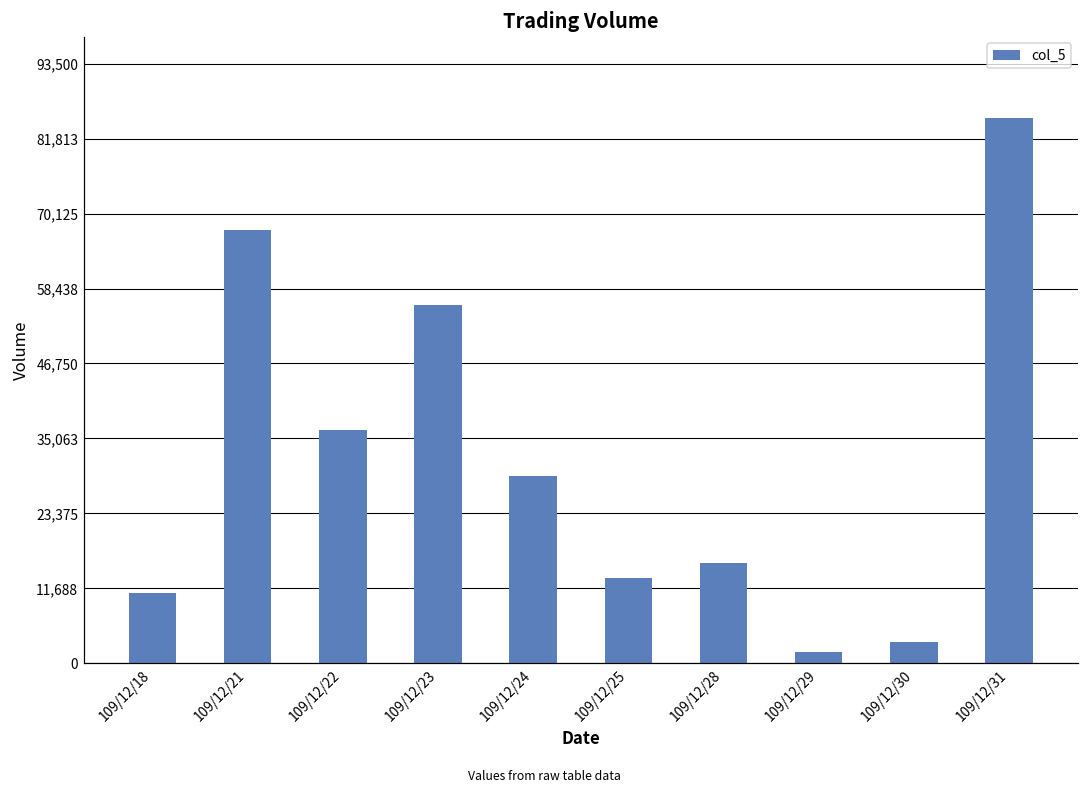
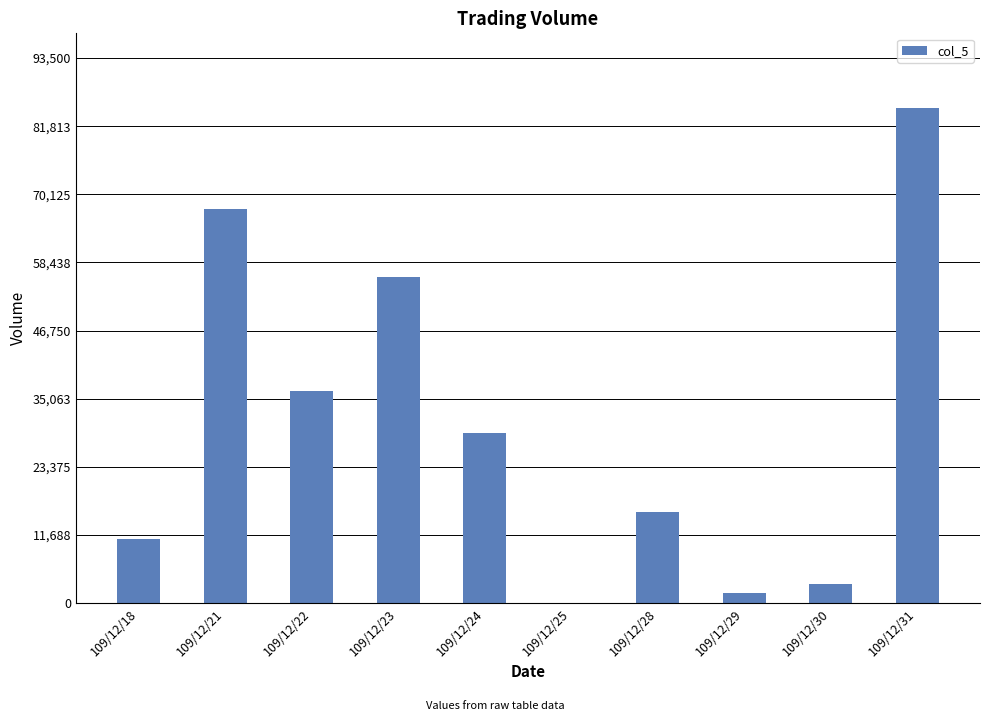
109/12/25: 13,000 -> 0
